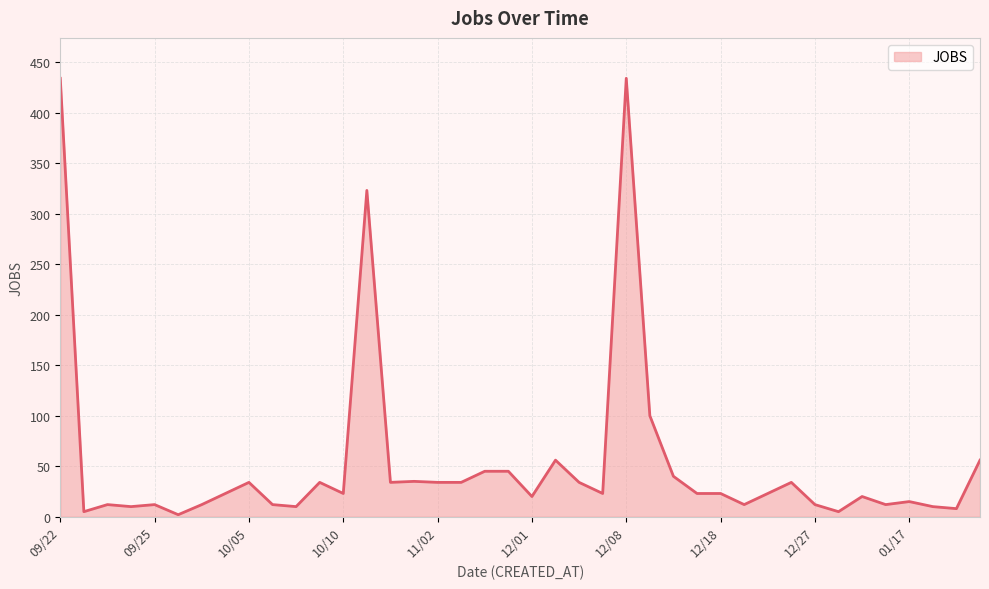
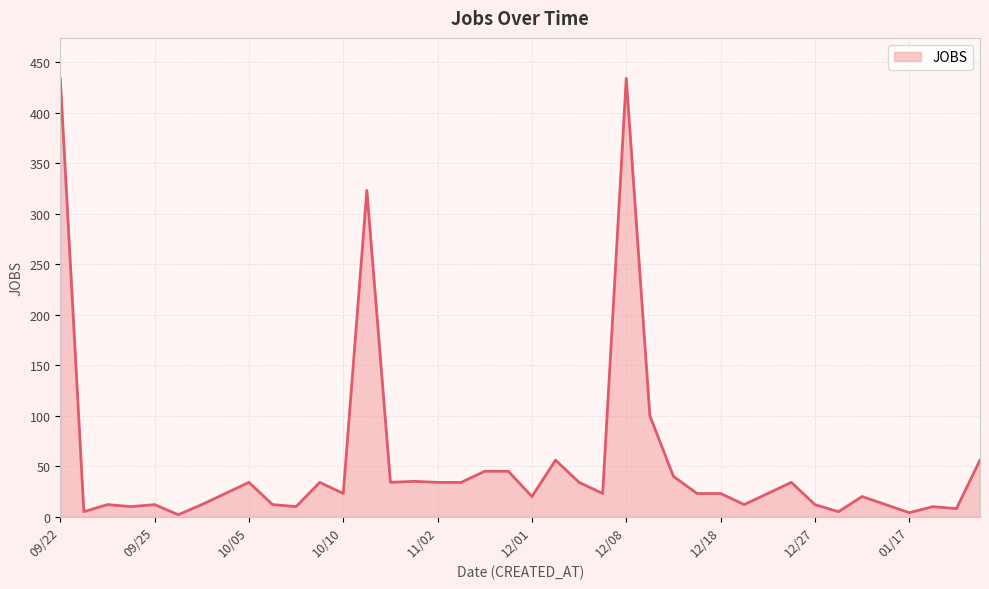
01/17: 15 -> 4
